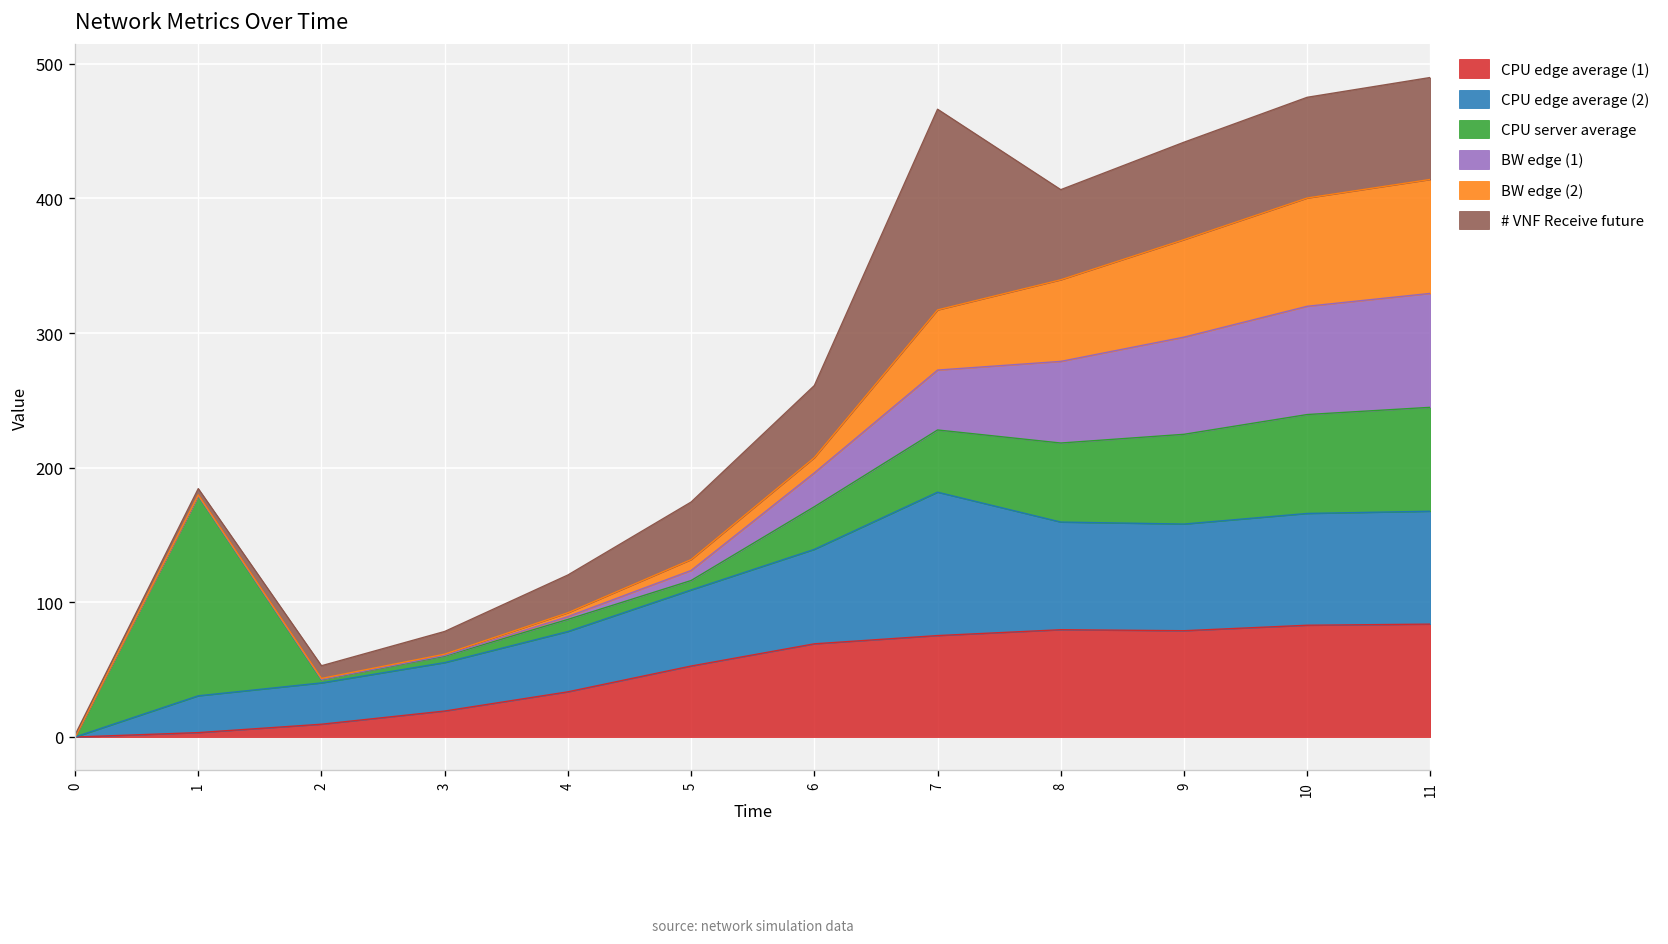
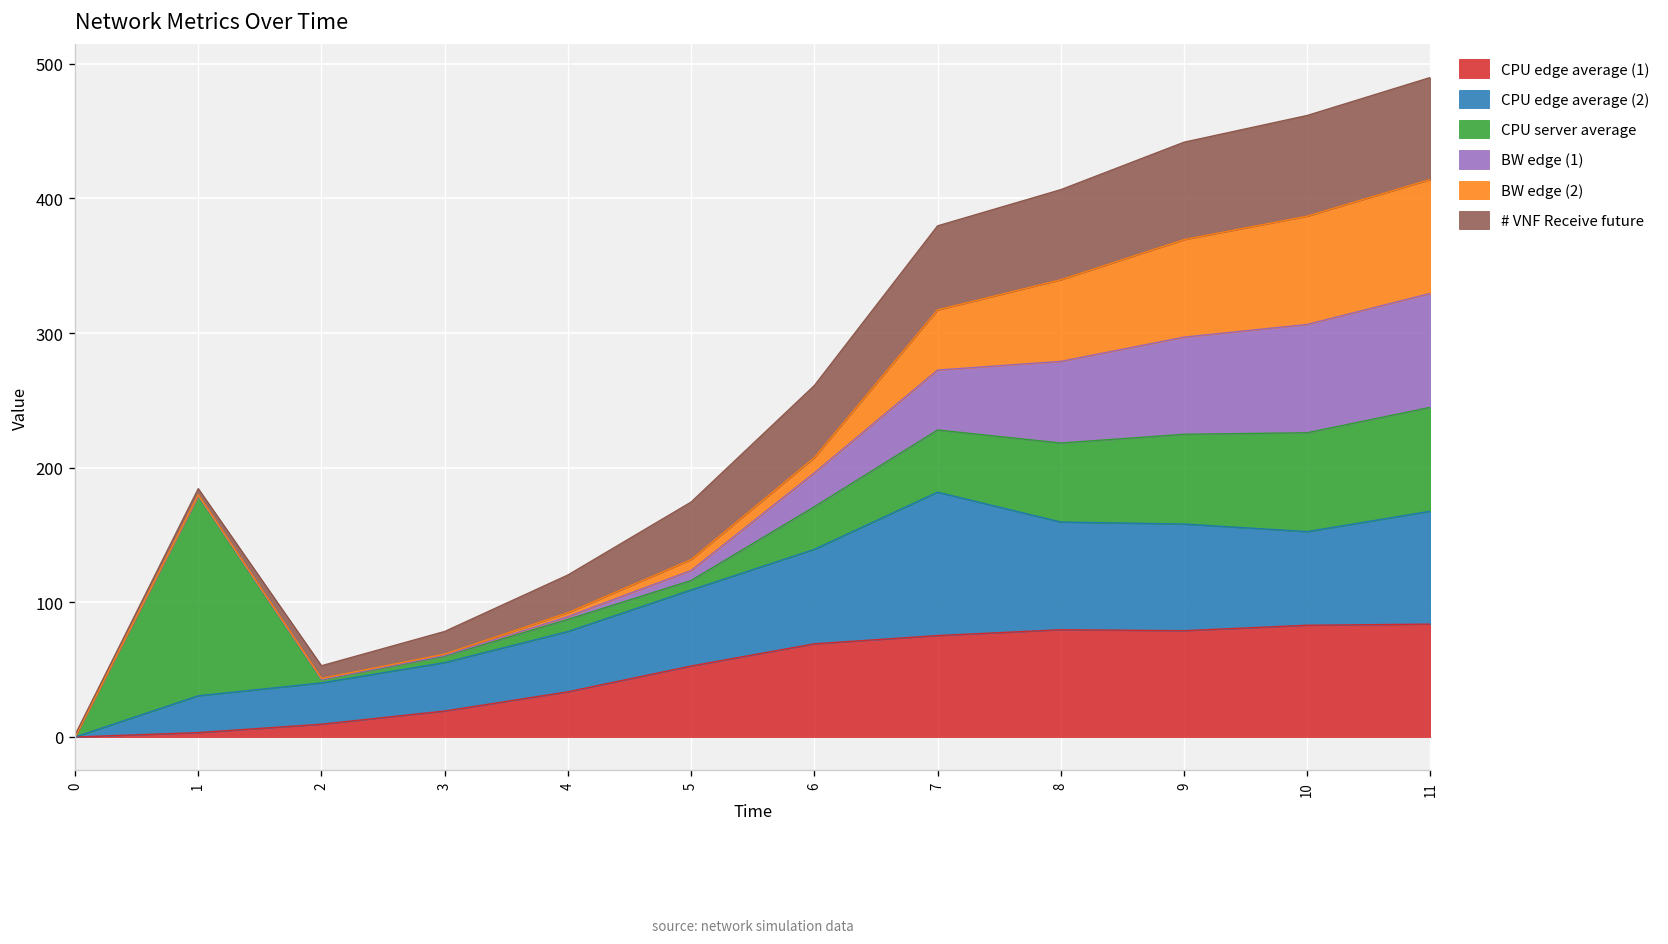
# VNF Receive future, 7: 149 -> 62
CPU edge average (2), 10: 83 -> 70
